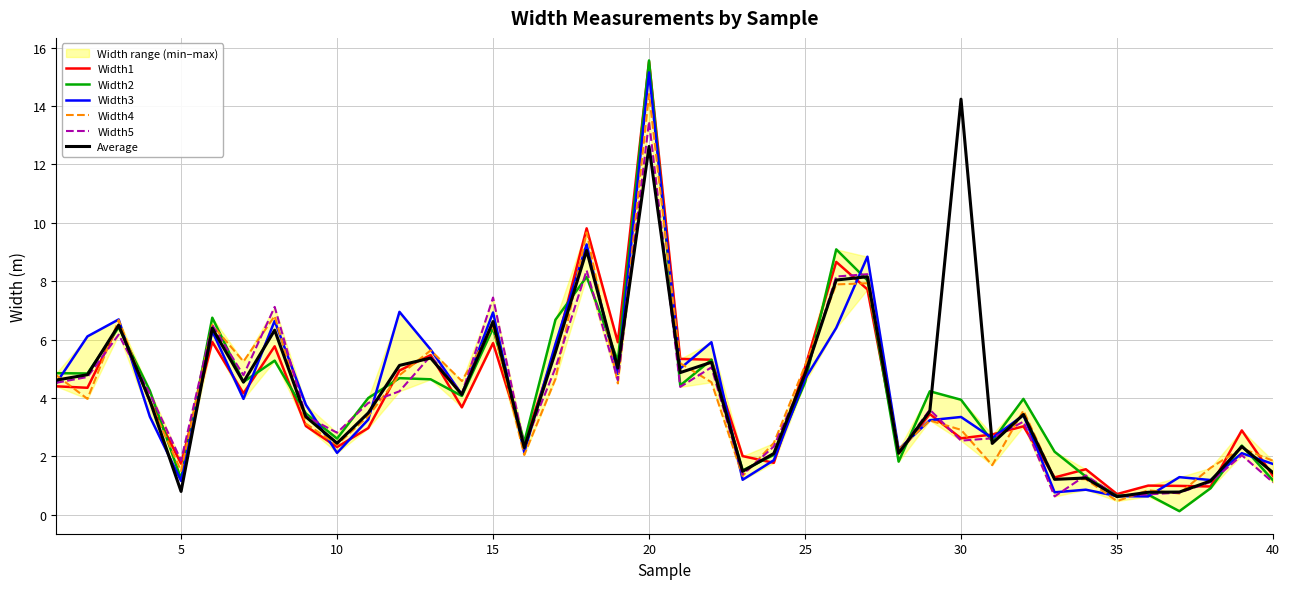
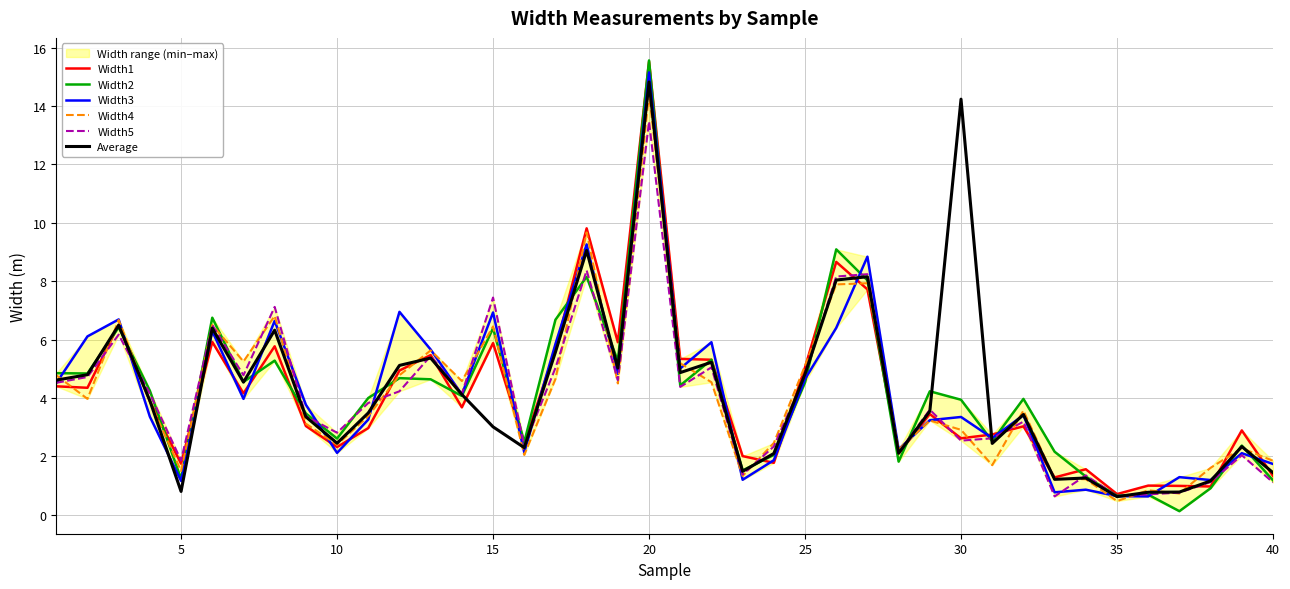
Average, 15: 6.6 -> 3.0
Average, 20: 12.6 -> 14.8
